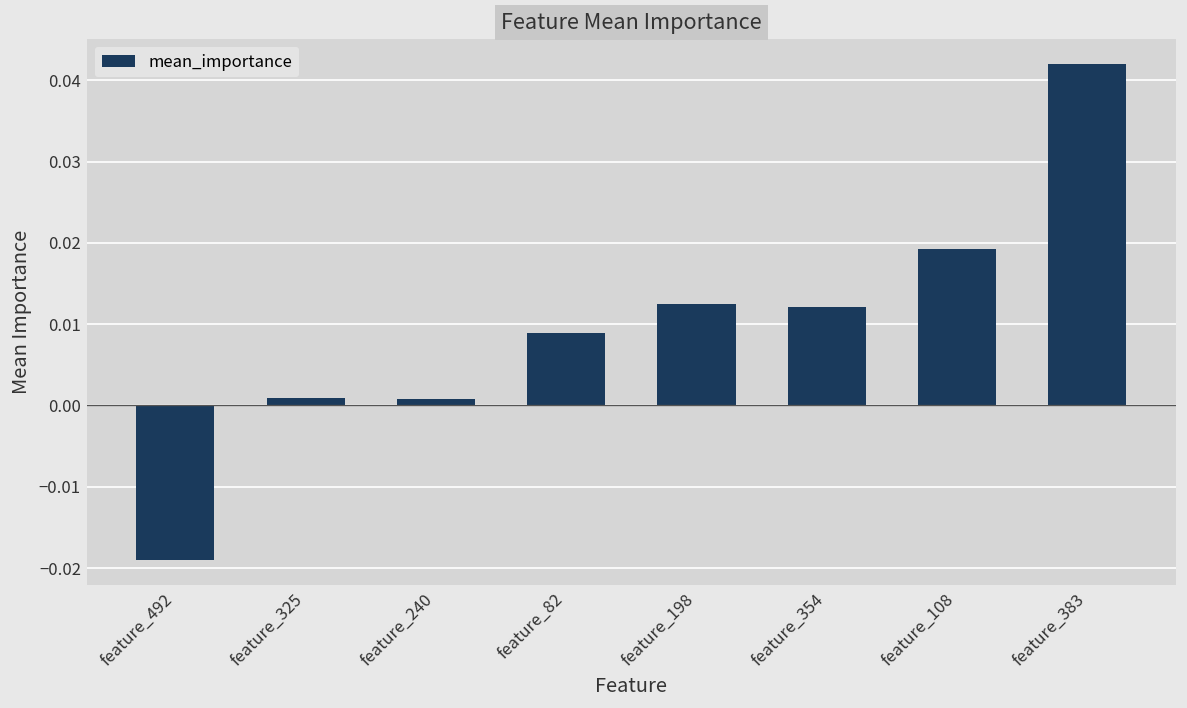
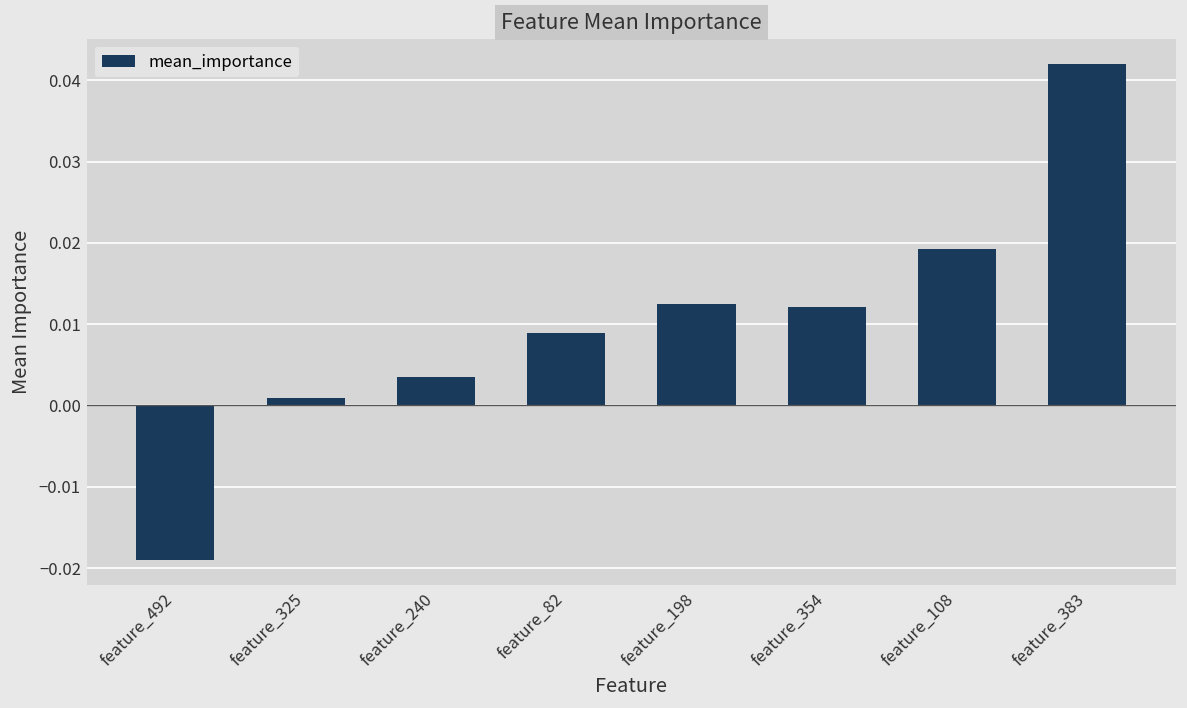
feature_240: 0.001 -> 0.004
